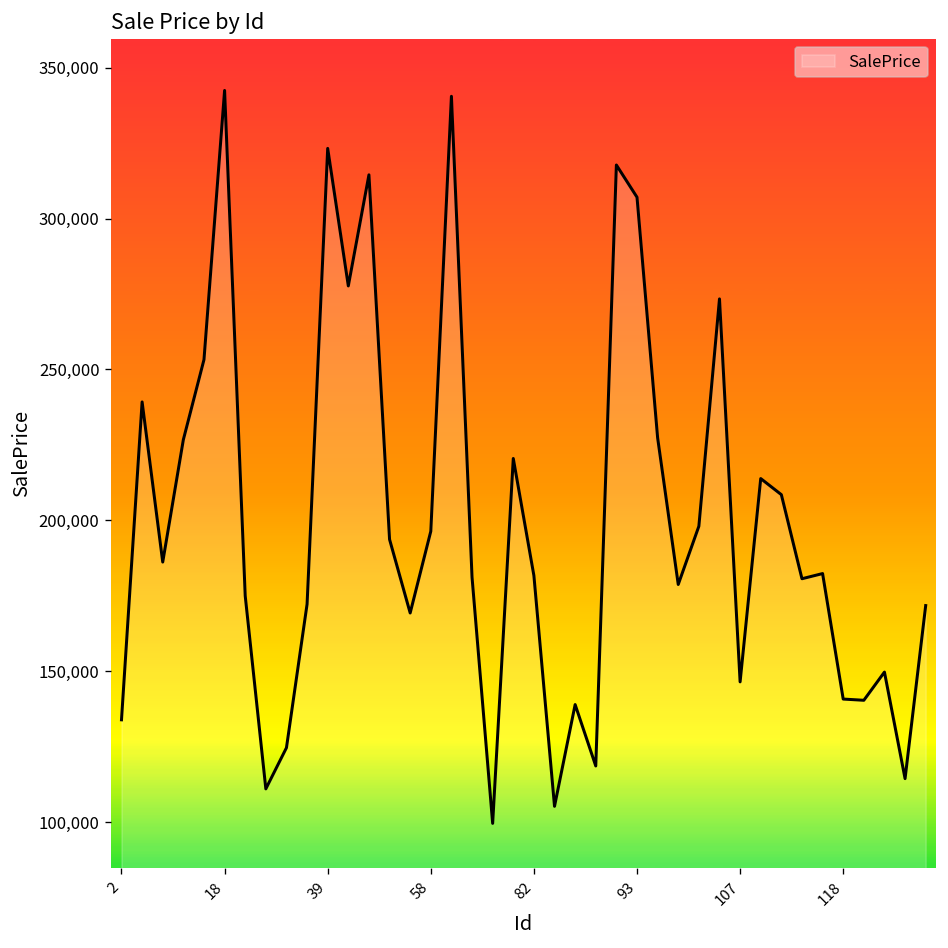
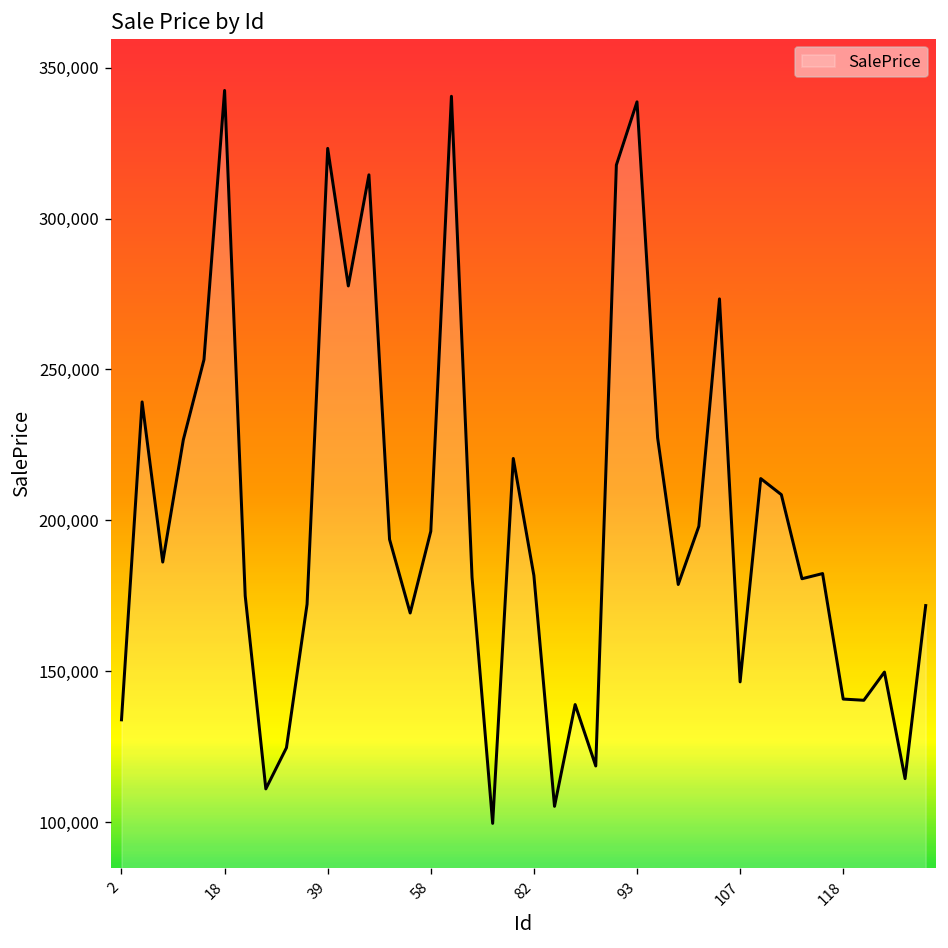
93: 307,000 -> 339,000
